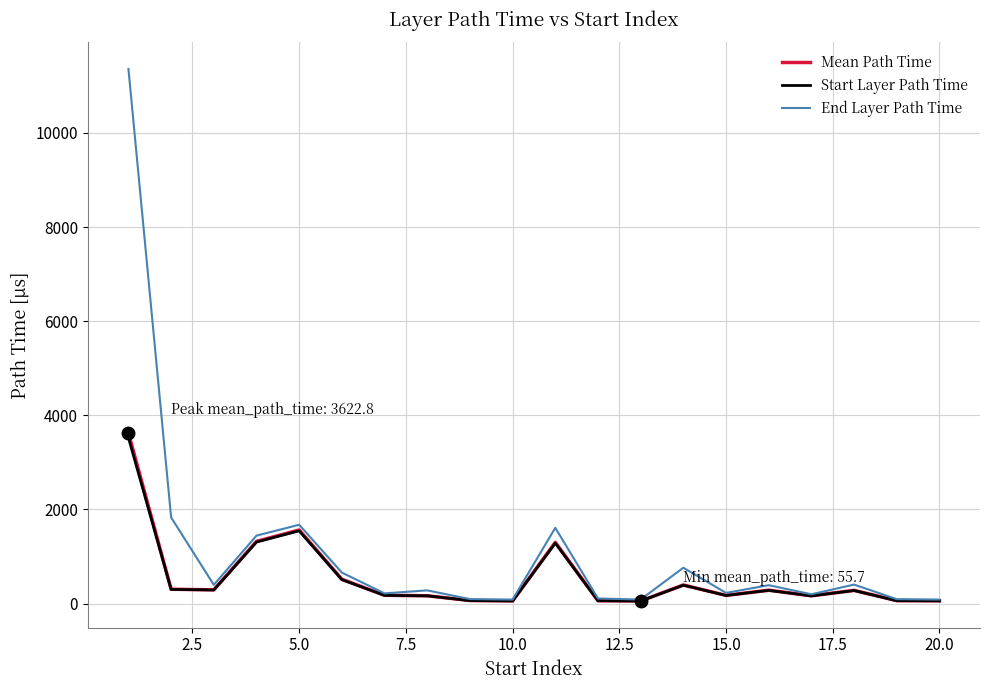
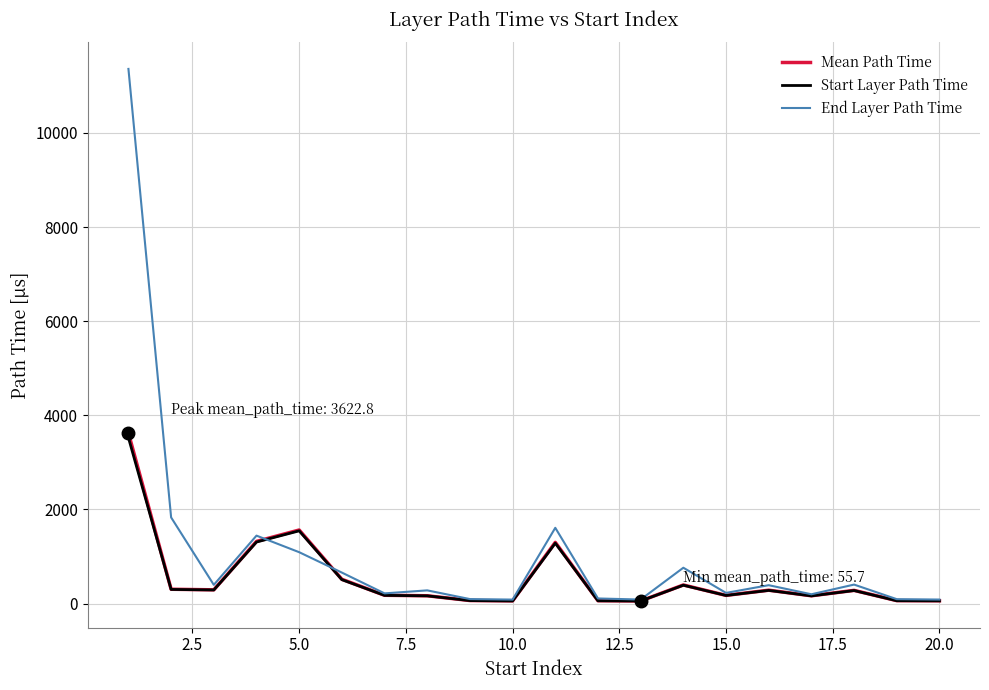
End Layer Path Time, 5.0: 1700 -> 1100
